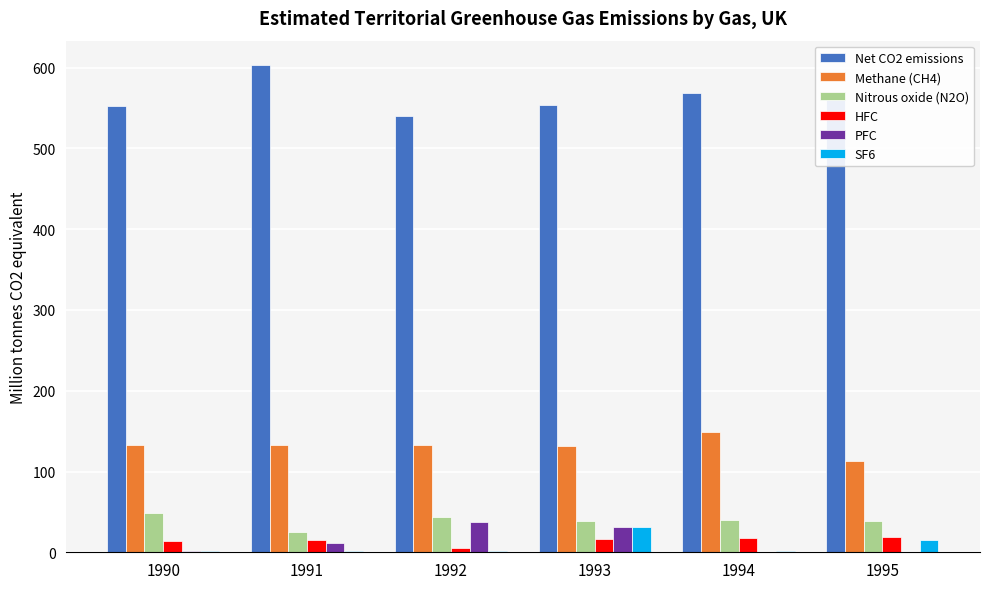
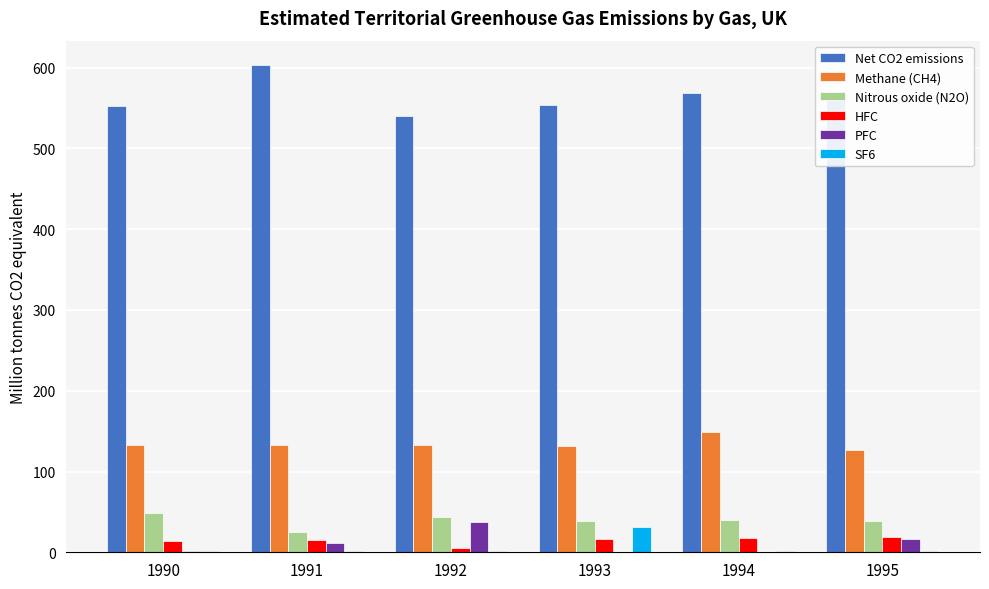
PFC, 1993: 30 -> 0
Methane (CH4), 1995: 110 -> 130
PFC, 1995: 0 -> 20
SF6, 1995: 10 -> 0
